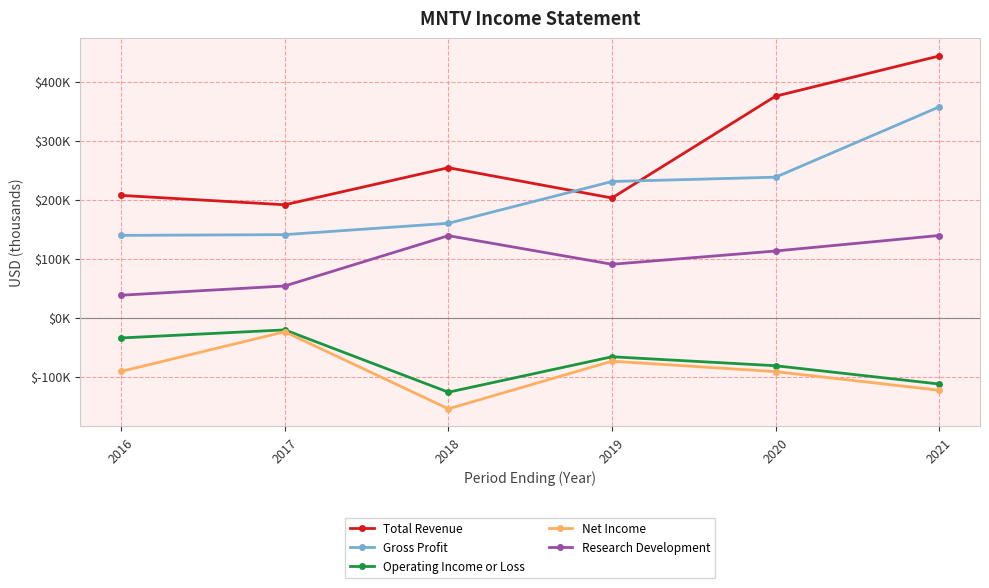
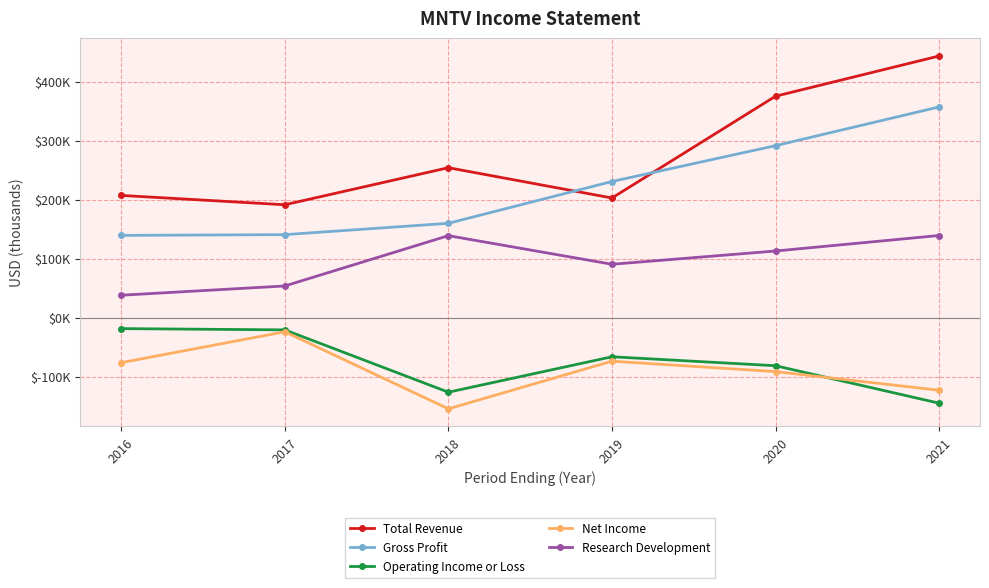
Operating Income or Loss, 2016: $-30000 -> $-20000
Net Income, 2016: $-90000 -> $-80000
Gross Profit, 2020: $240000 -> $290000
Operating Income or Loss, 2021: $-110000 -> $-150000
